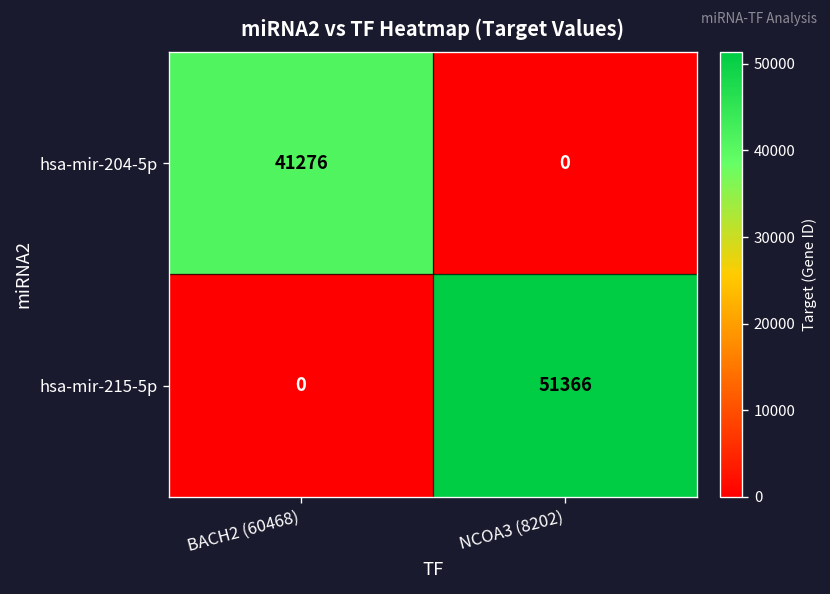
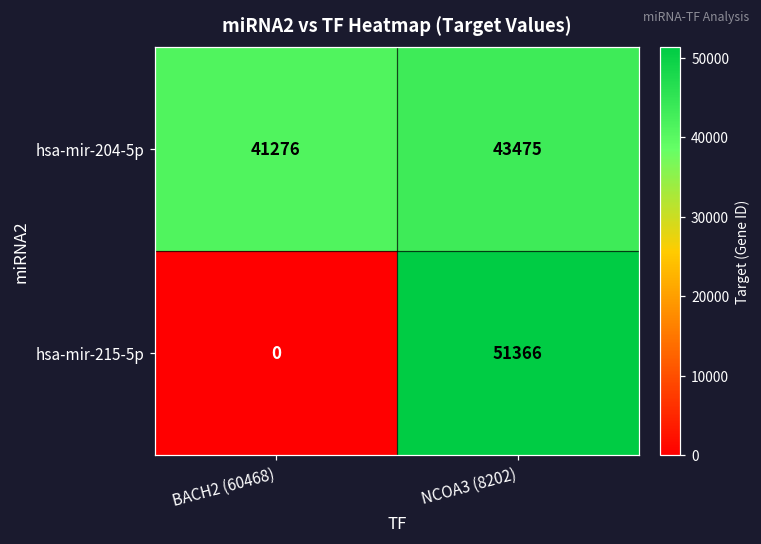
hsa-mir-204-5p, NCOA3 (8202): 0 -> 43475
